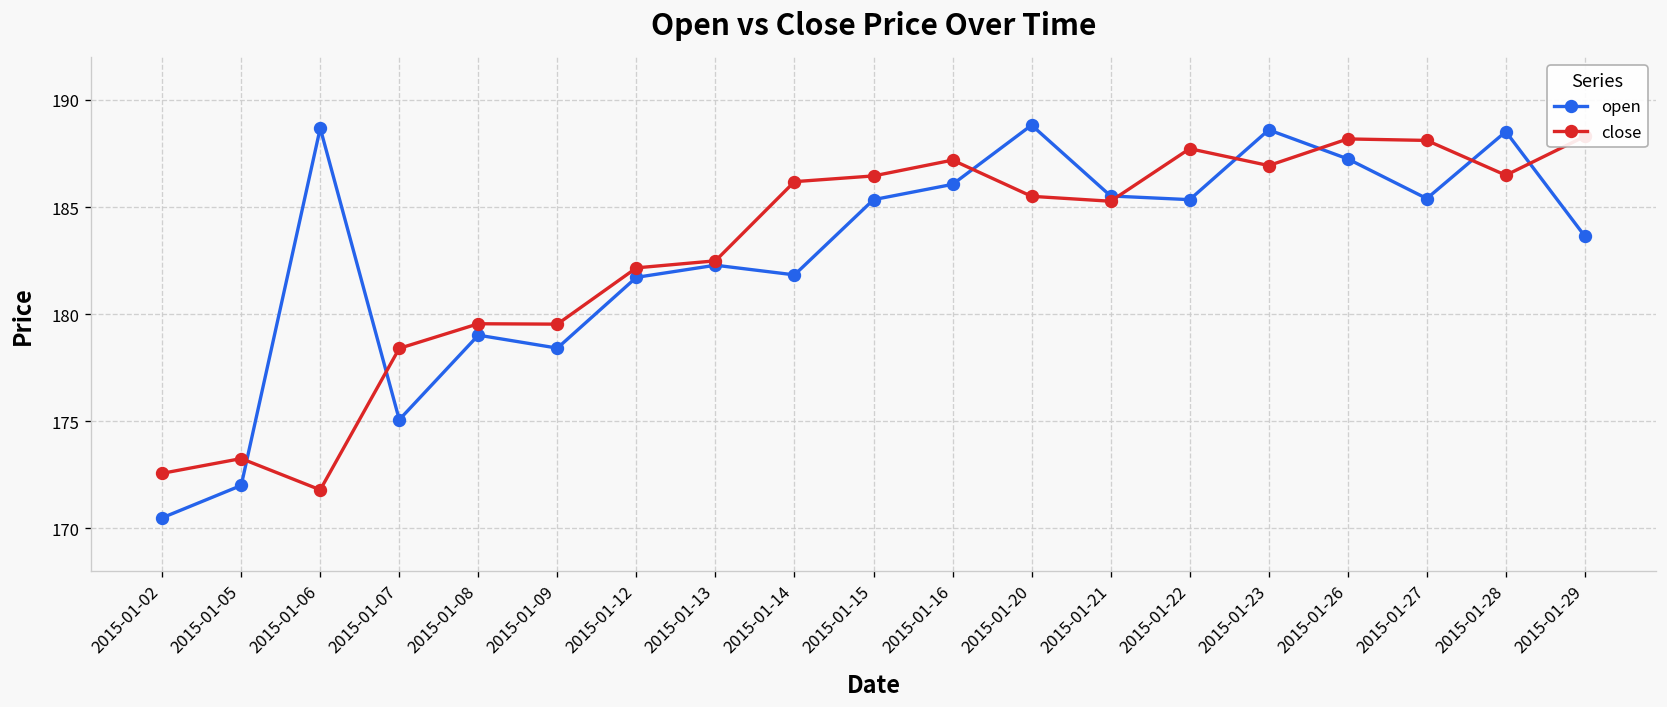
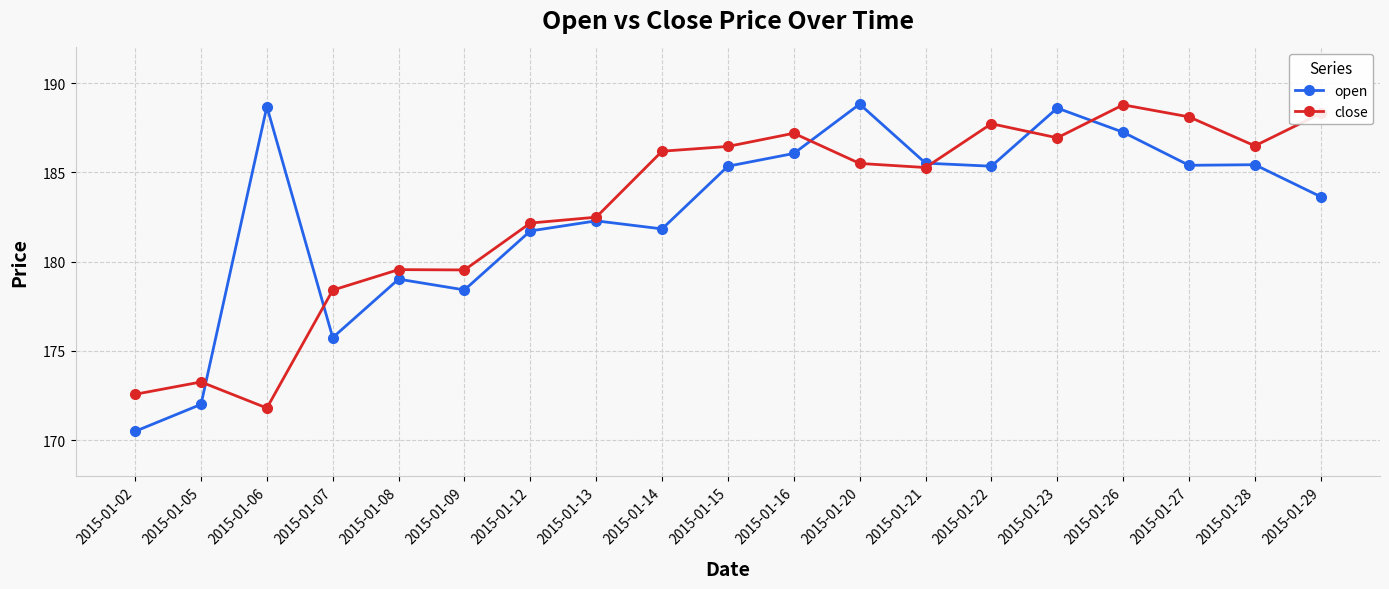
open, 2015-01-07: 175.1 -> 175.7
close, 2015-01-26: 188.2 -> 188.8
open, 2015-01-28: 188.5 -> 185.4
